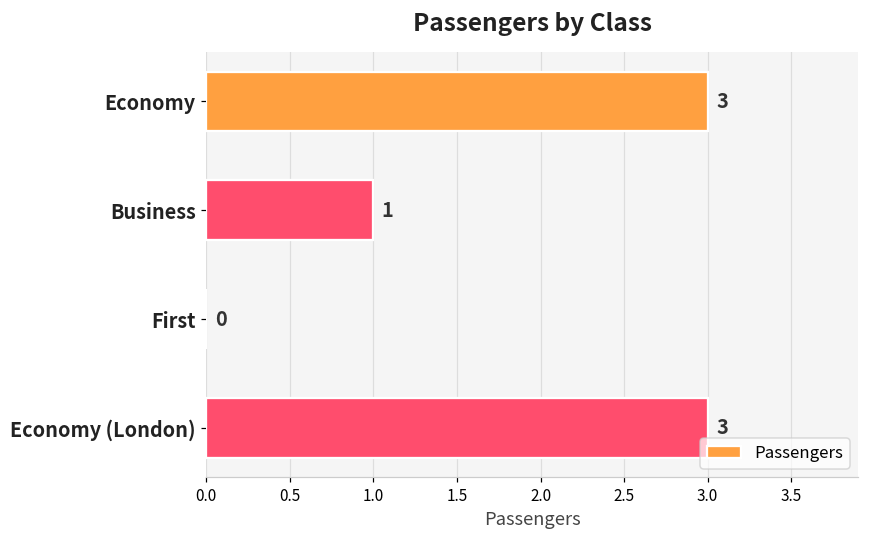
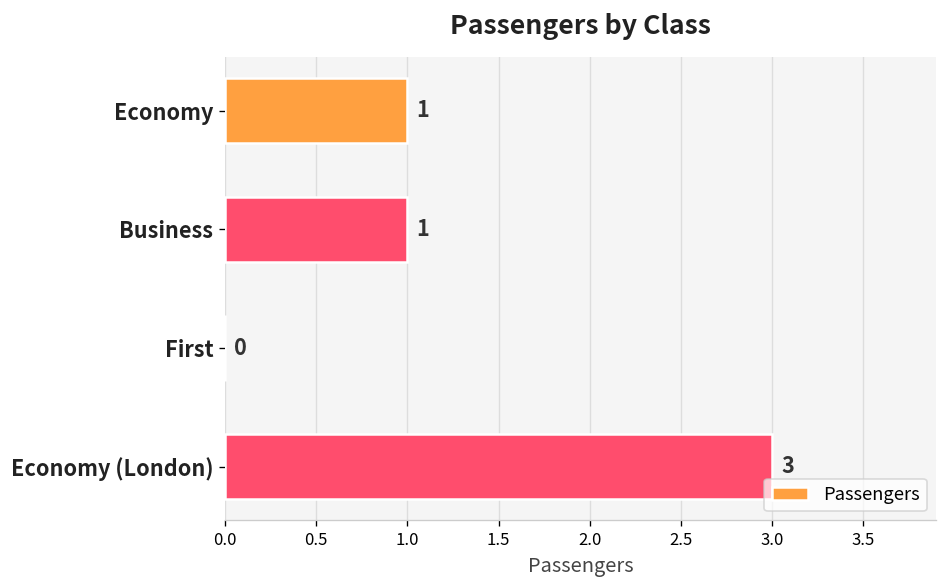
Economy: 3 -> 1
